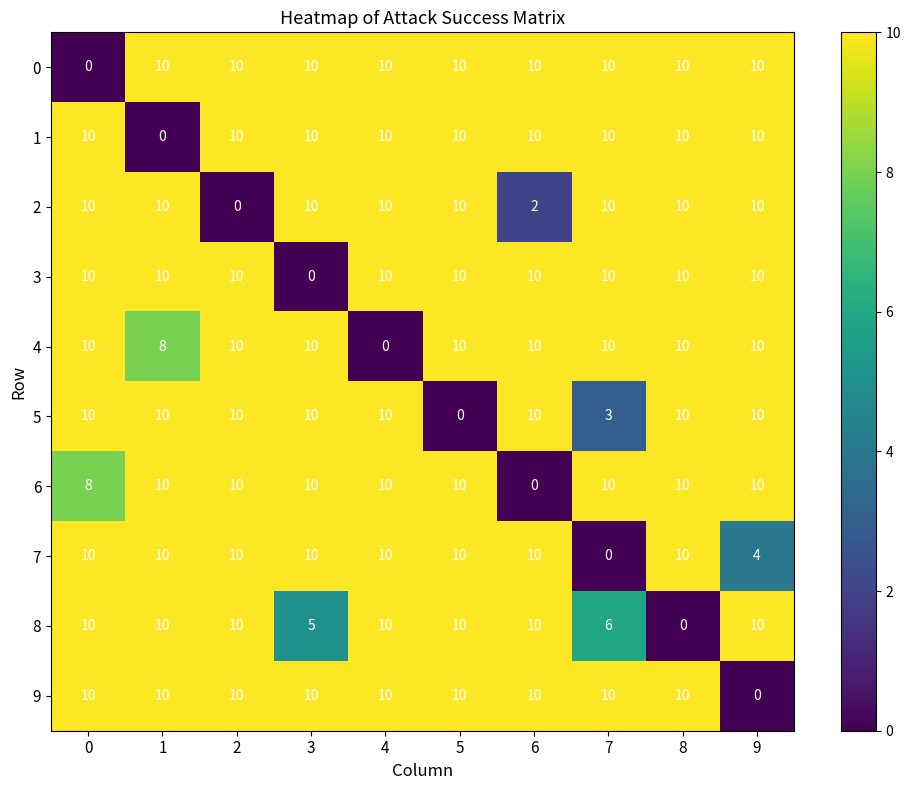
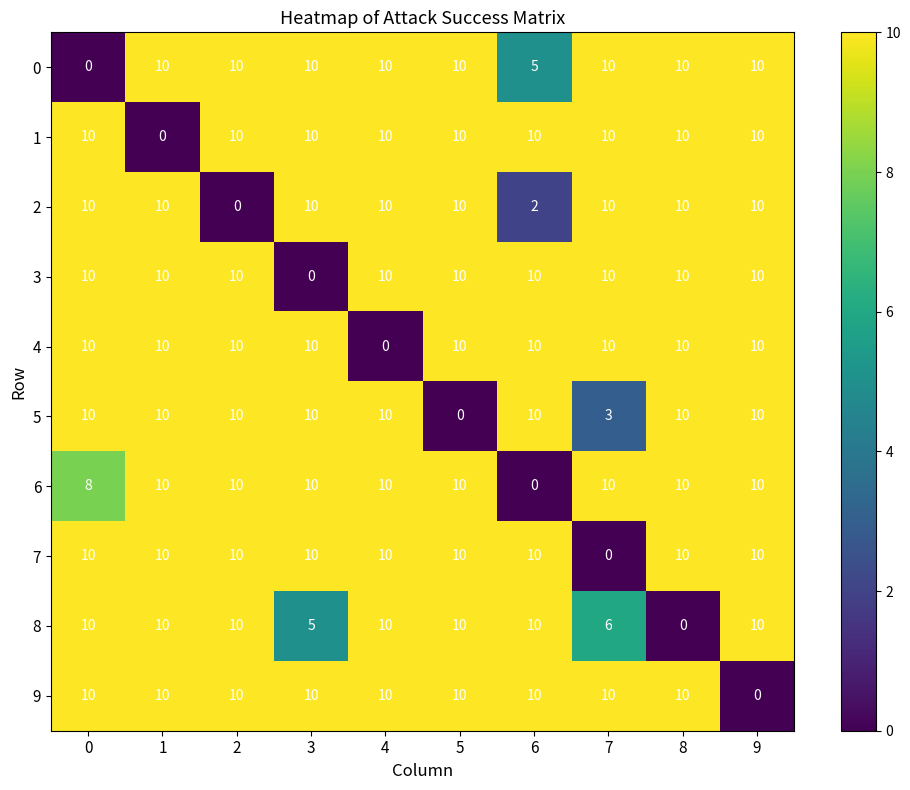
0, 6: 10 -> 5
4, 1: 8 -> 10
7, 9: 4 -> 10
